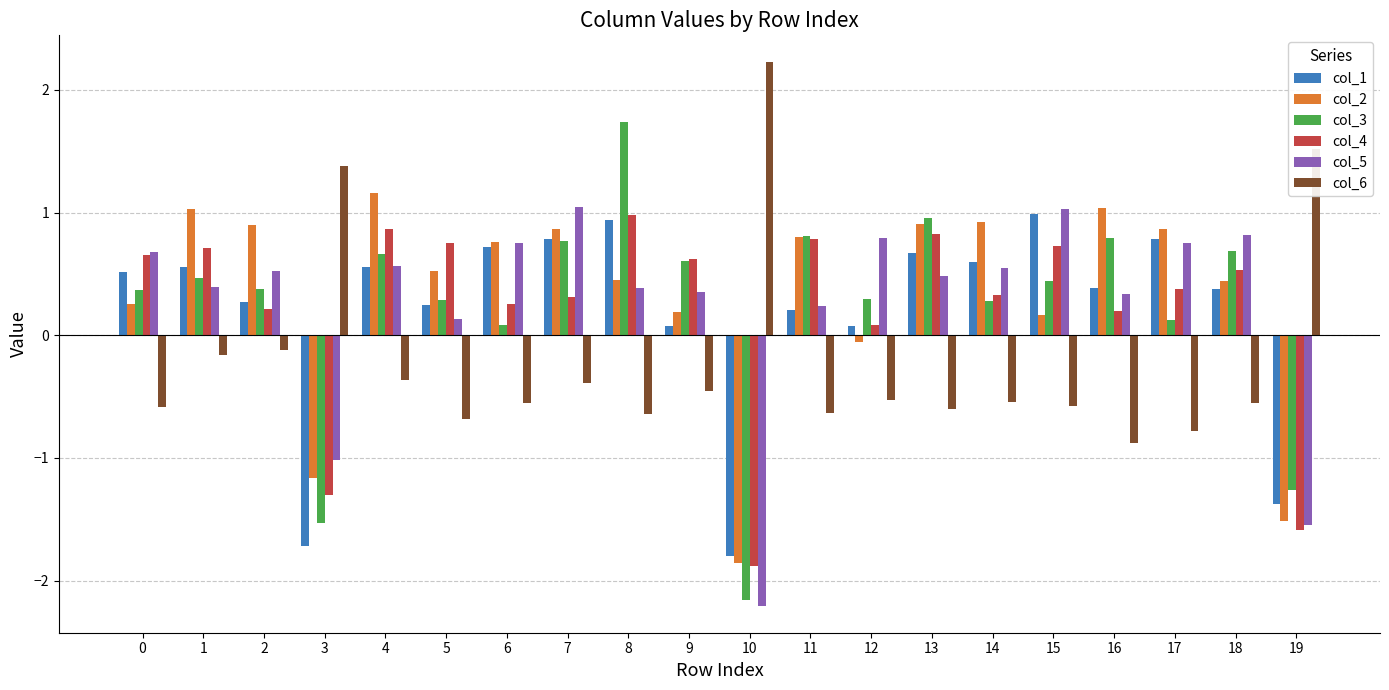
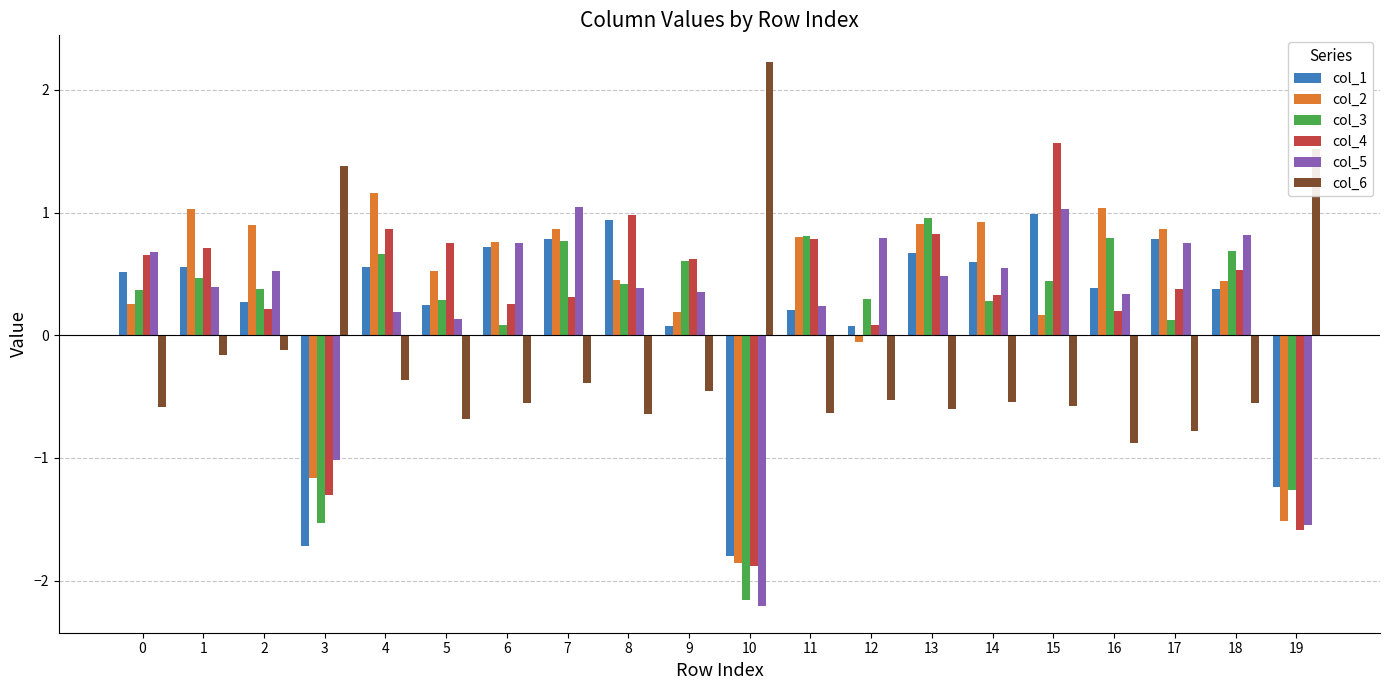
col_5, 4: 0.56 -> 0.19
col_3, 8: 1.74 -> 0.42
col_4, 15: 0.72 -> 1.57
col_1, 19: -1.37 -> -1.24
